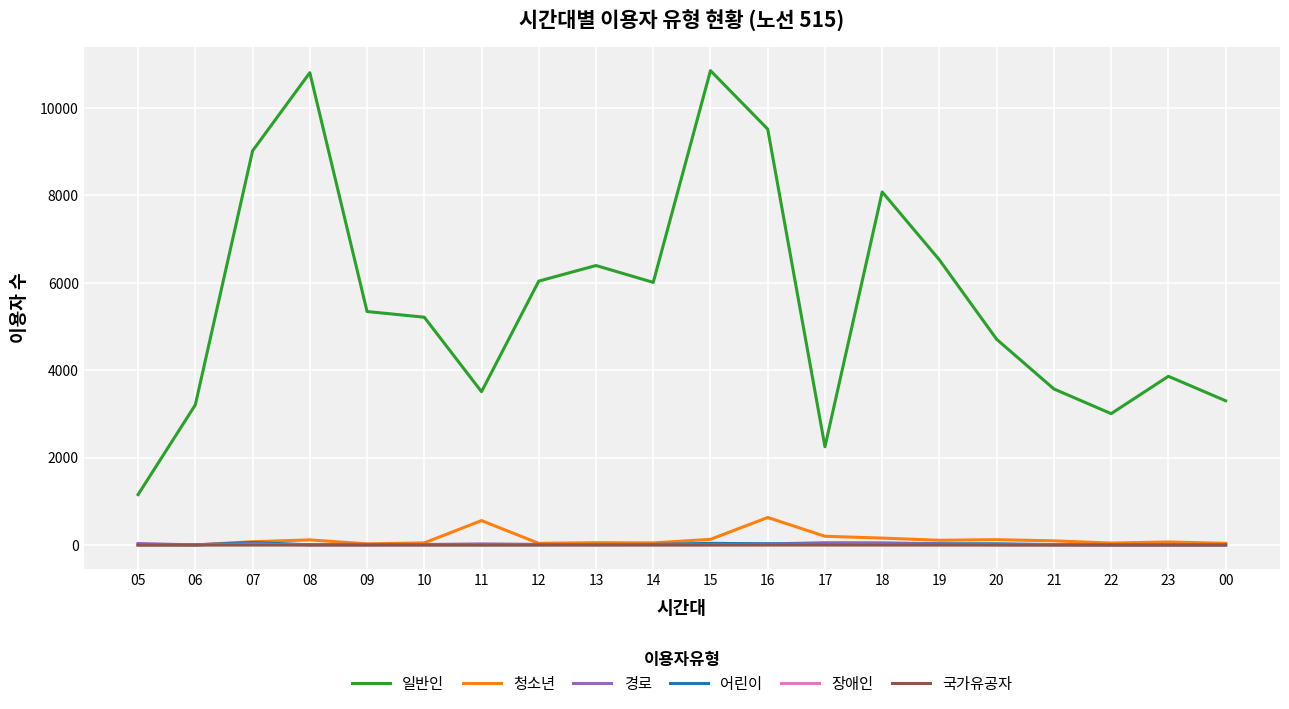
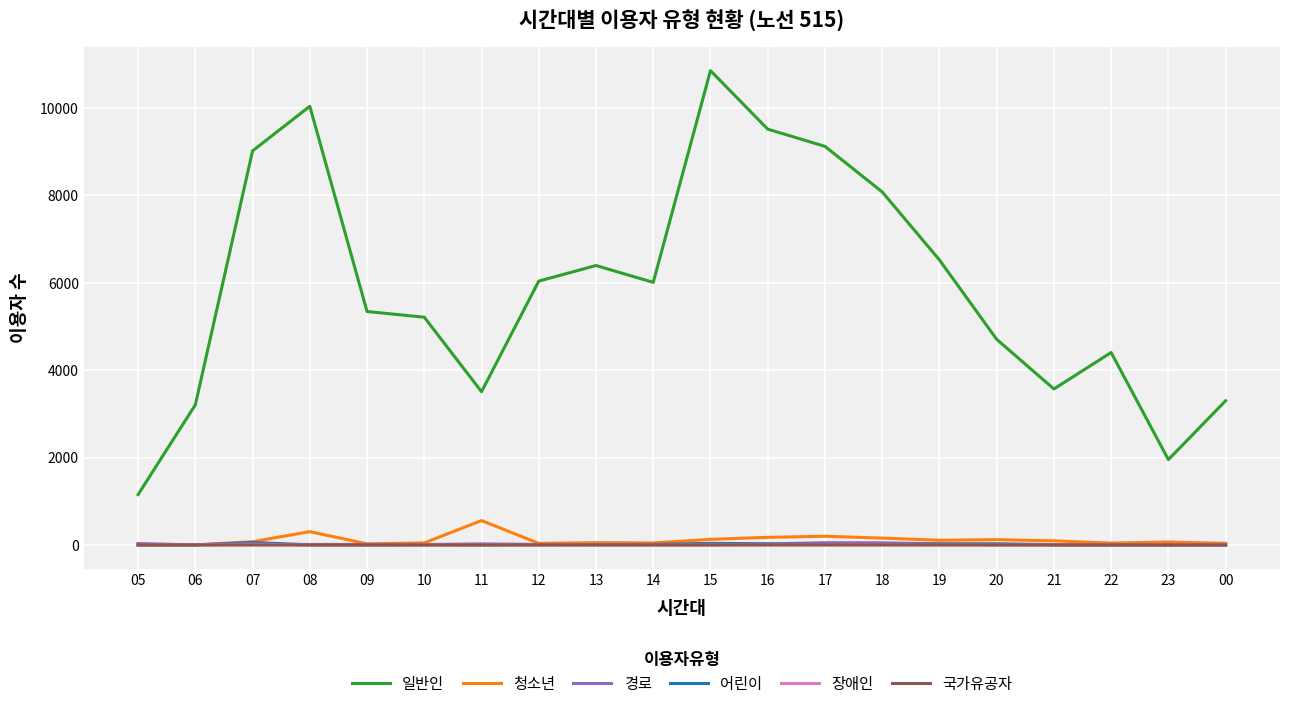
일반인, 08: 10800 -> 10000
청소년, 08: 100 -> 300
청소년, 16: 600 -> 200
일반인, 17: 2200 -> 9100
일반인, 22: 3000 -> 4400
일반인, 23: 3900 -> 2000
